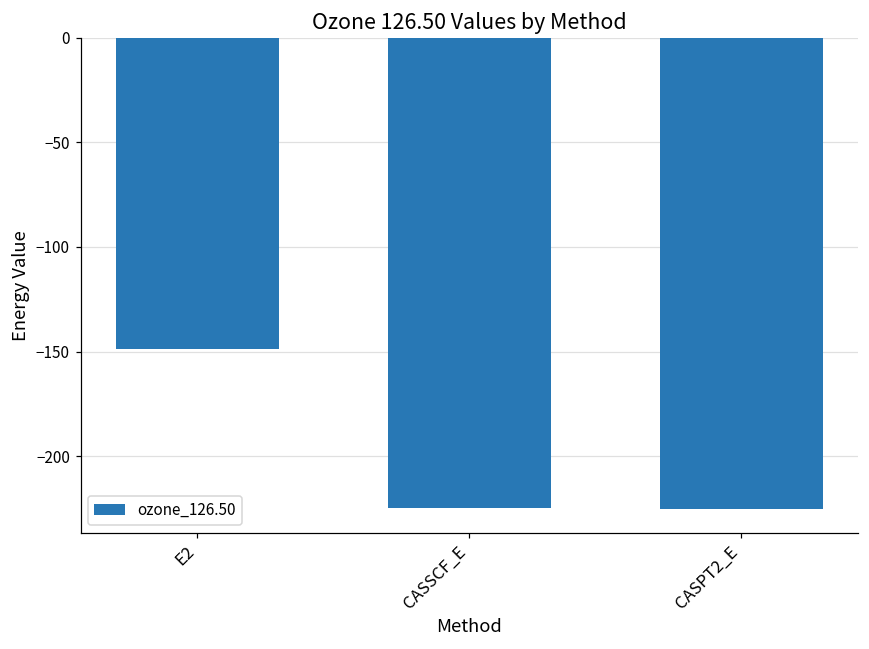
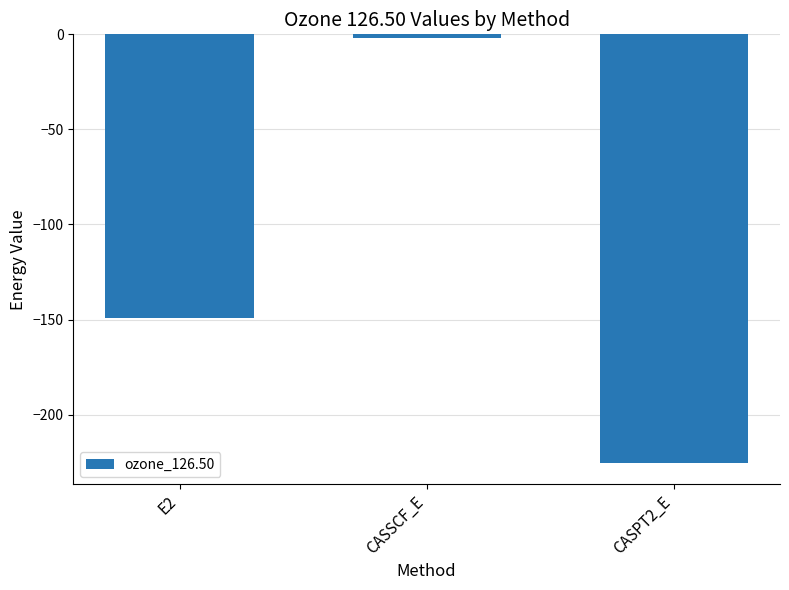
CASSCF_E: -225 -> -2
